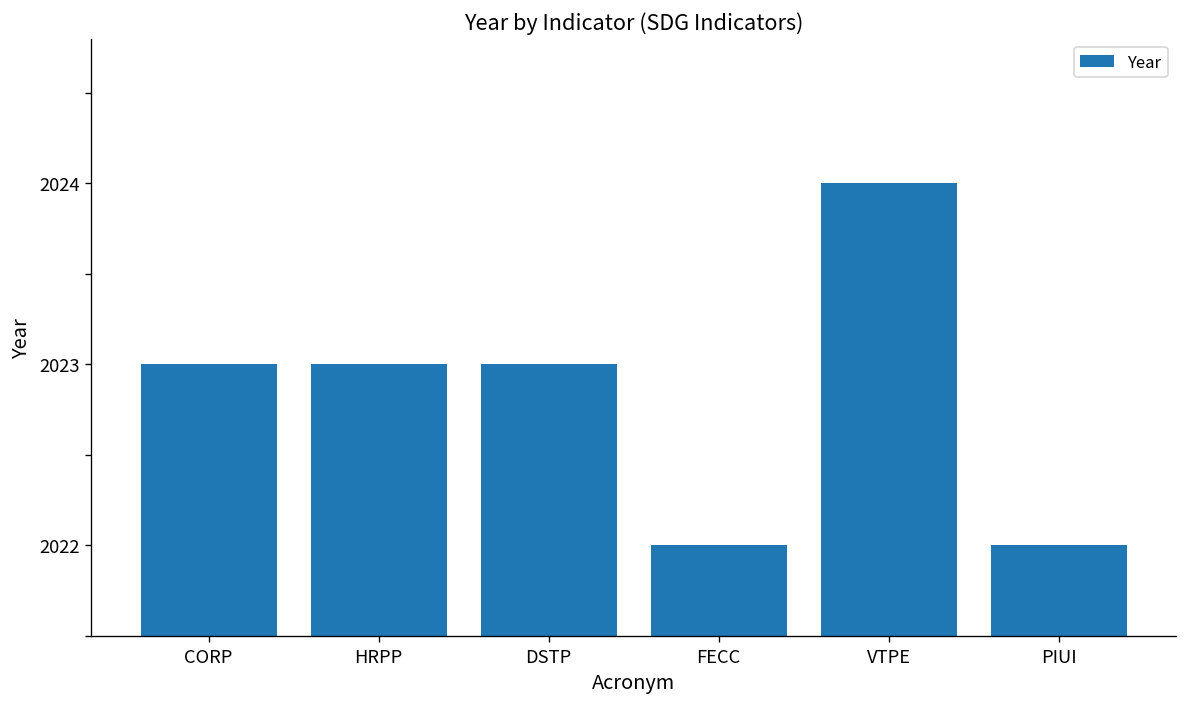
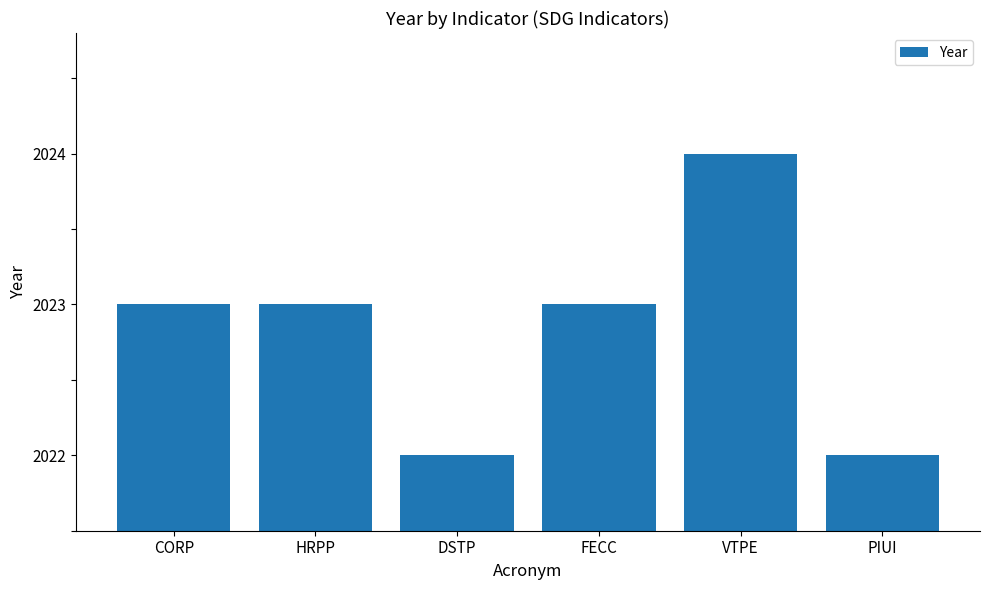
DSTP: 2023 -> 2022
FECC: 2022 -> 2023
